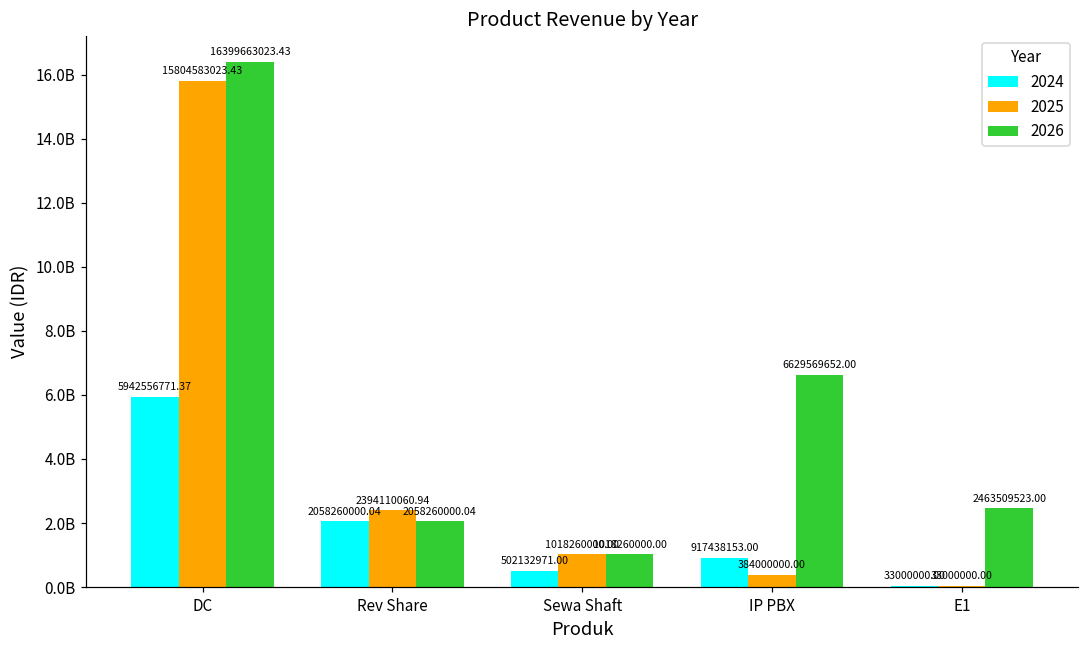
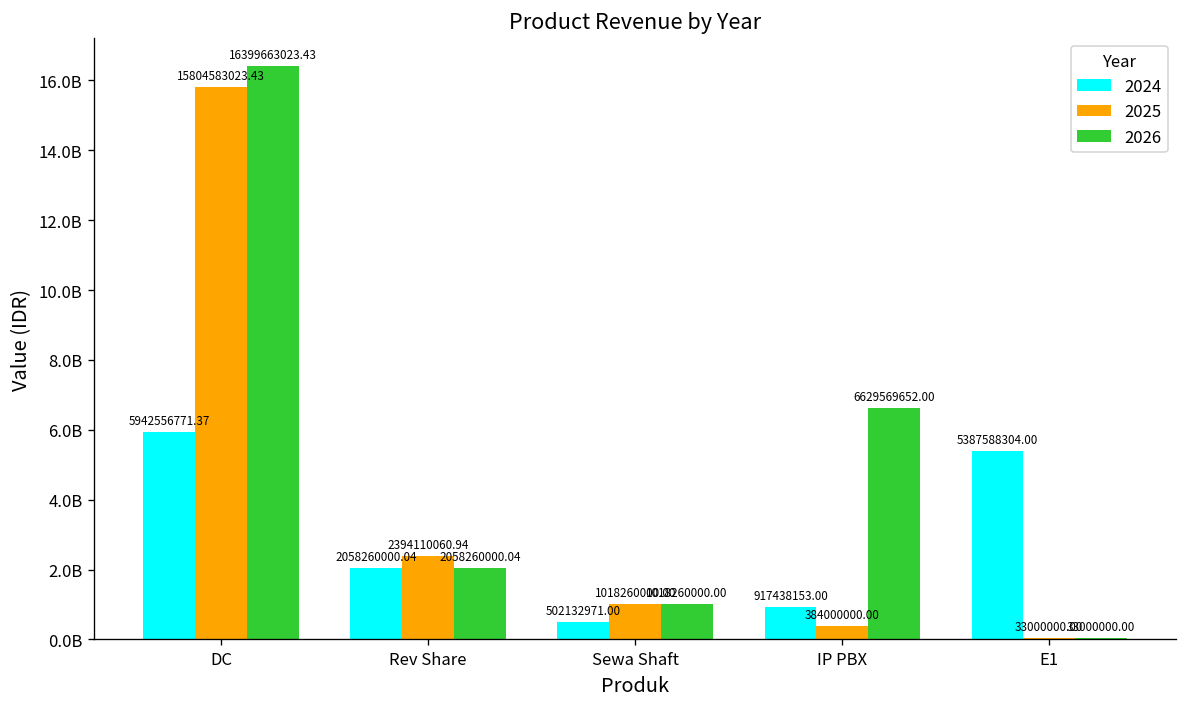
2024, E1: 33000000.00 -> 5387588304.00
2026, E1: 2463509523.00 -> 33000000.00
